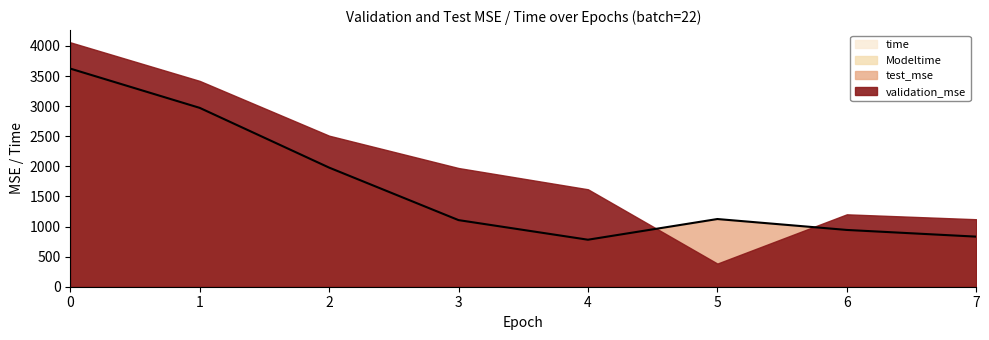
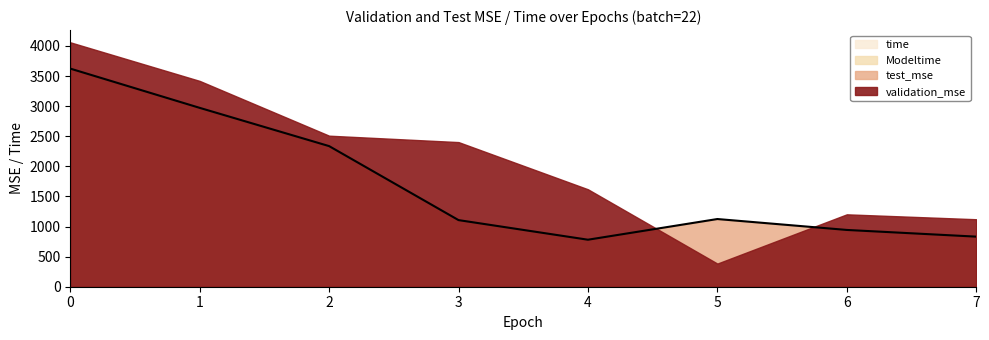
test_mse, 2: 2000 -> 2300
validation_mse, 3: 2000 -> 2400
